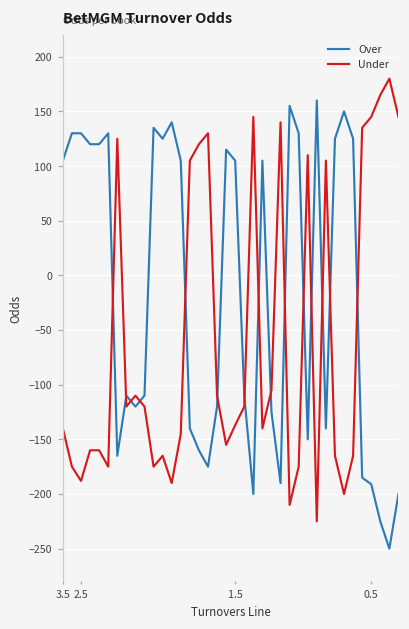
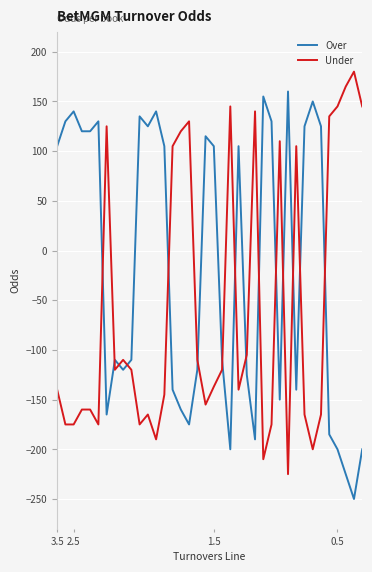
Over, 2.5: 130 -> 140
Under, 2.5: -190 -> -180
Over, 0.5: -190 -> -200
